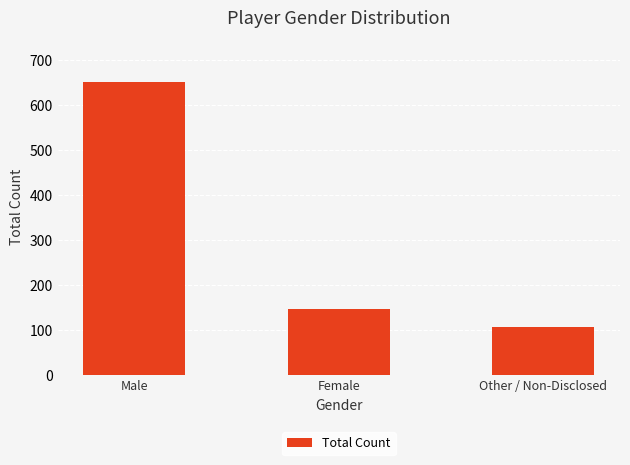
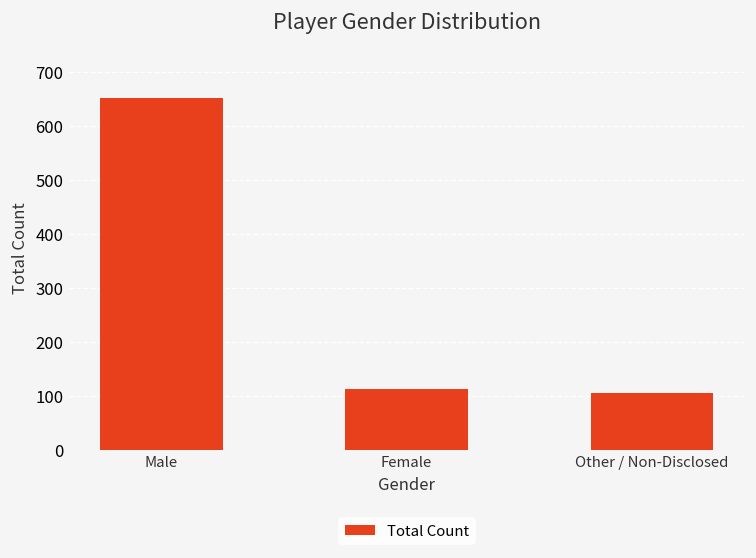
Female: 150 -> 110
